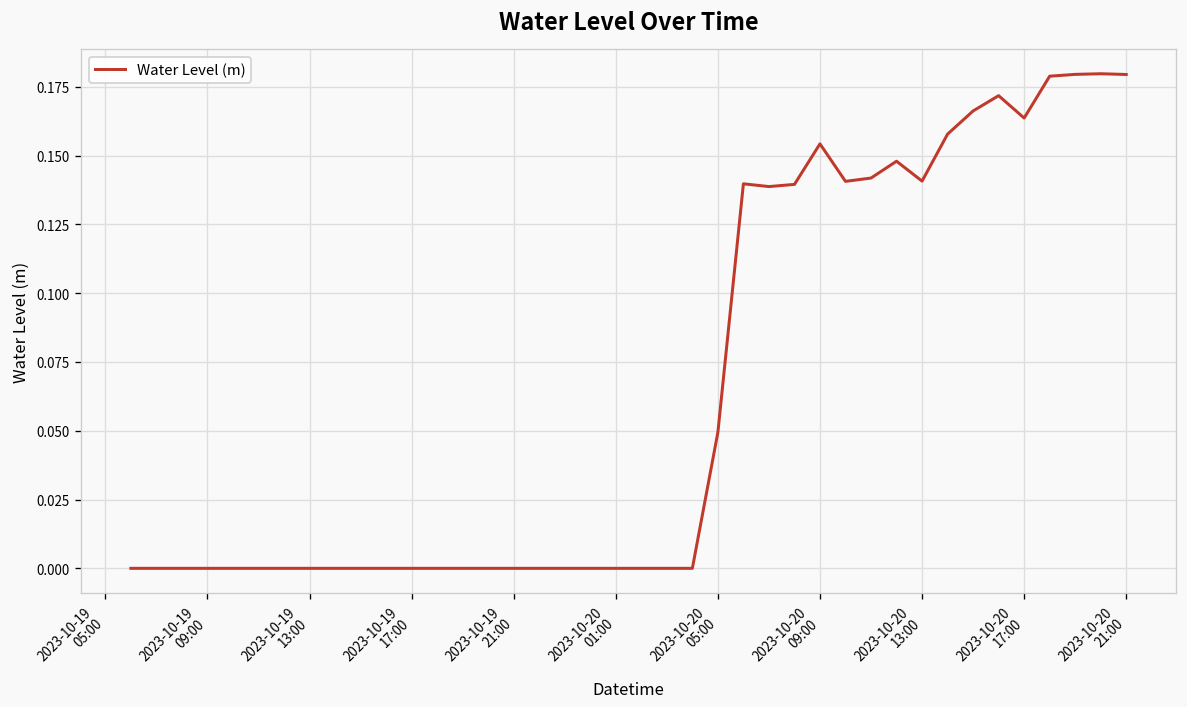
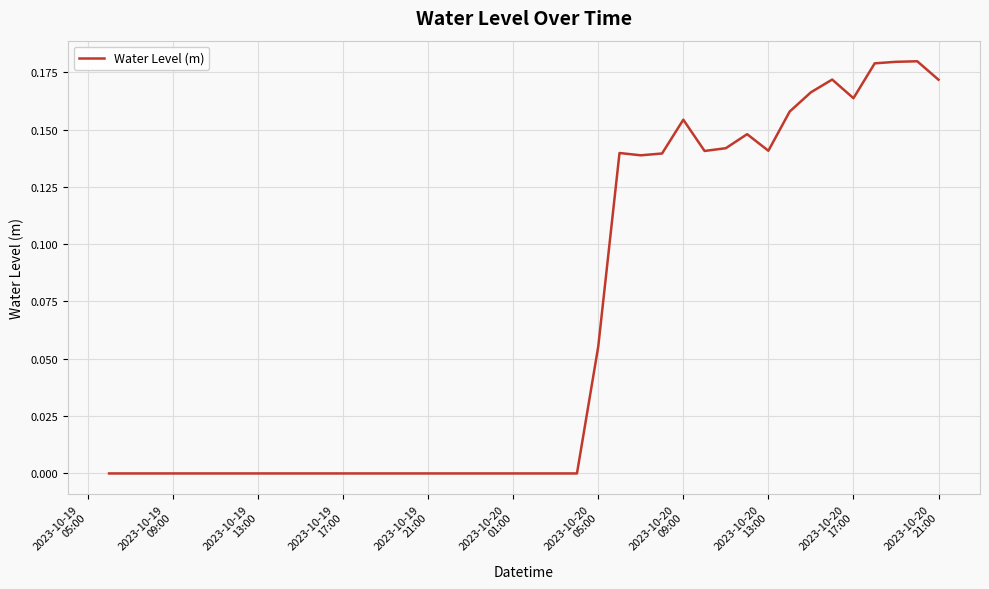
2023-10-20 05:00: 0.049 -> 0.055
2023-10-20 21:00: 0.179 -> 0.172
